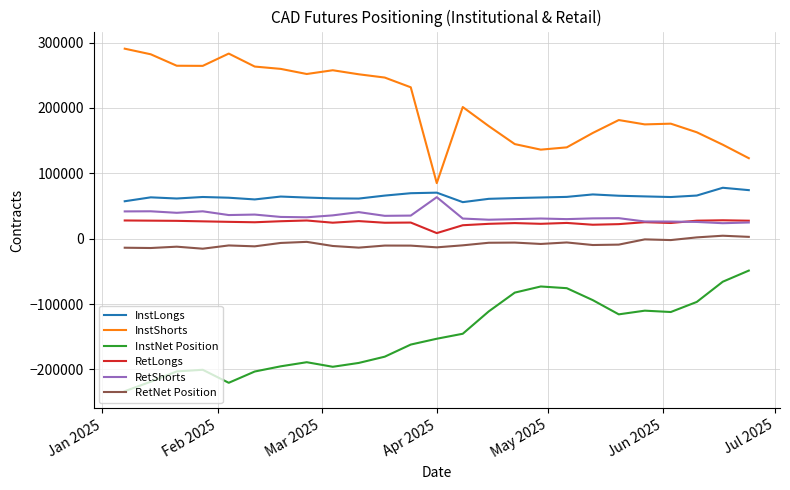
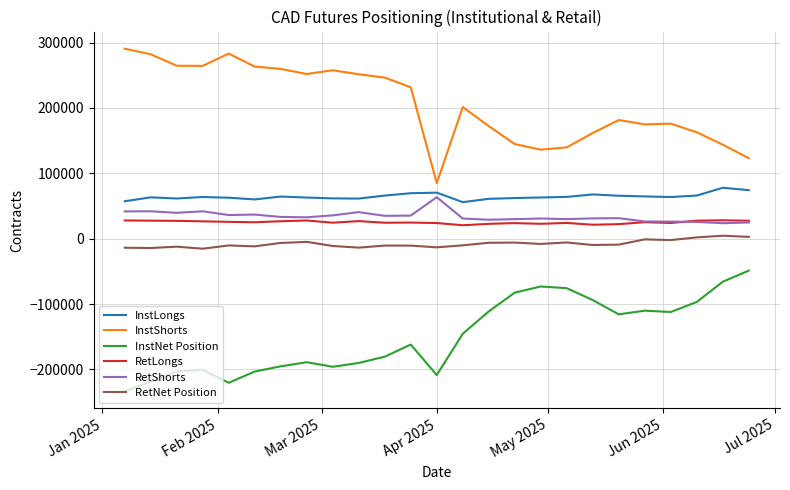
InstNet Position, Apr 2025: -150000 -> -210000
RetLongs, Apr 2025: 10000 -> 20000
